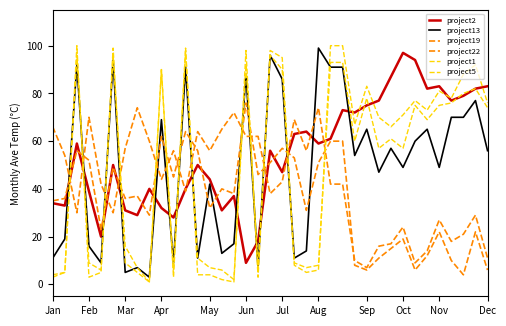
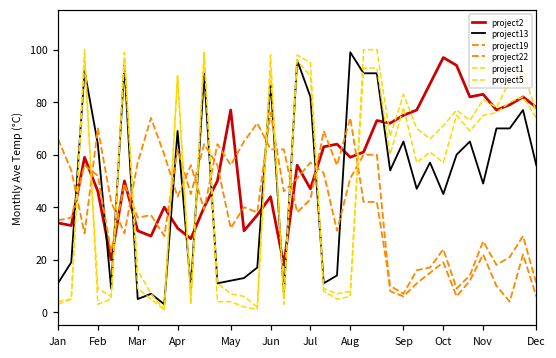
project2, Feb: 39 -> 46
project13, Feb: 16 -> 64
project2, May: 44 -> 77
project13, May: 42 -> 12
project2, Jun: 9 -> 44
project13, Jul: 86 -> 82
project13, Oct: 49 -> 45
project2, Dec: 83 -> 78
